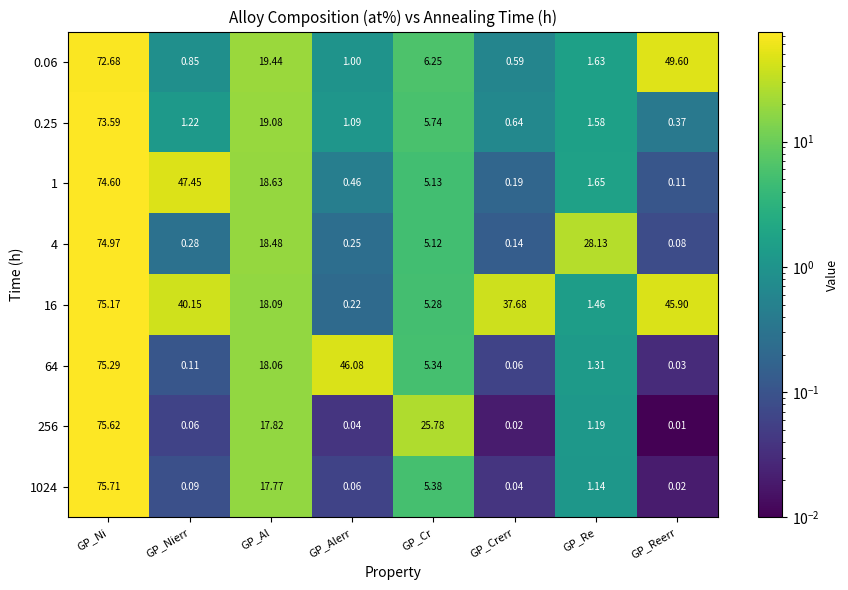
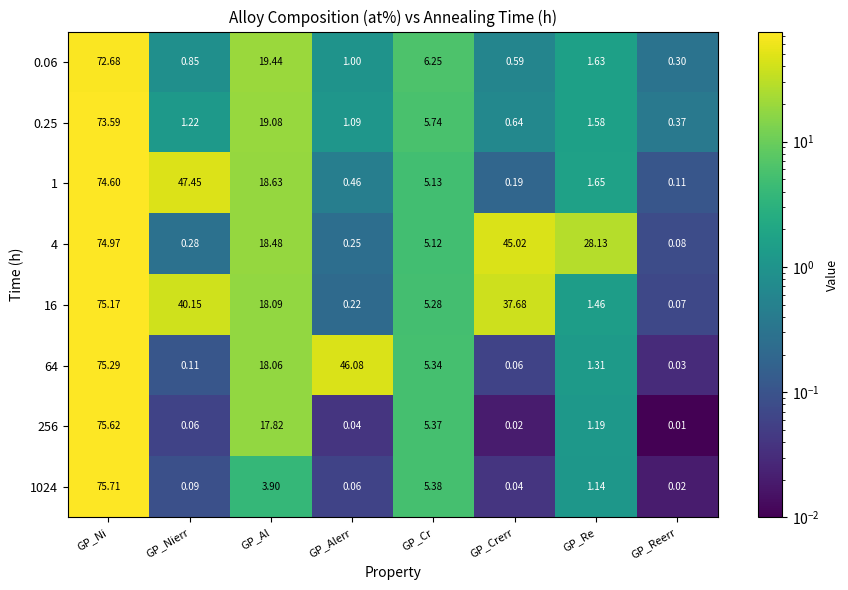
0.06, GP_Reerr: 49.60 -> 0.30
4, GP_Crerr: 0.14 -> 45.02
16, GP_Reerr: 45.90 -> 0.07
256, GP_Cr: 25.78 -> 5.37
1024, GP_Al: 17.77 -> 3.90
